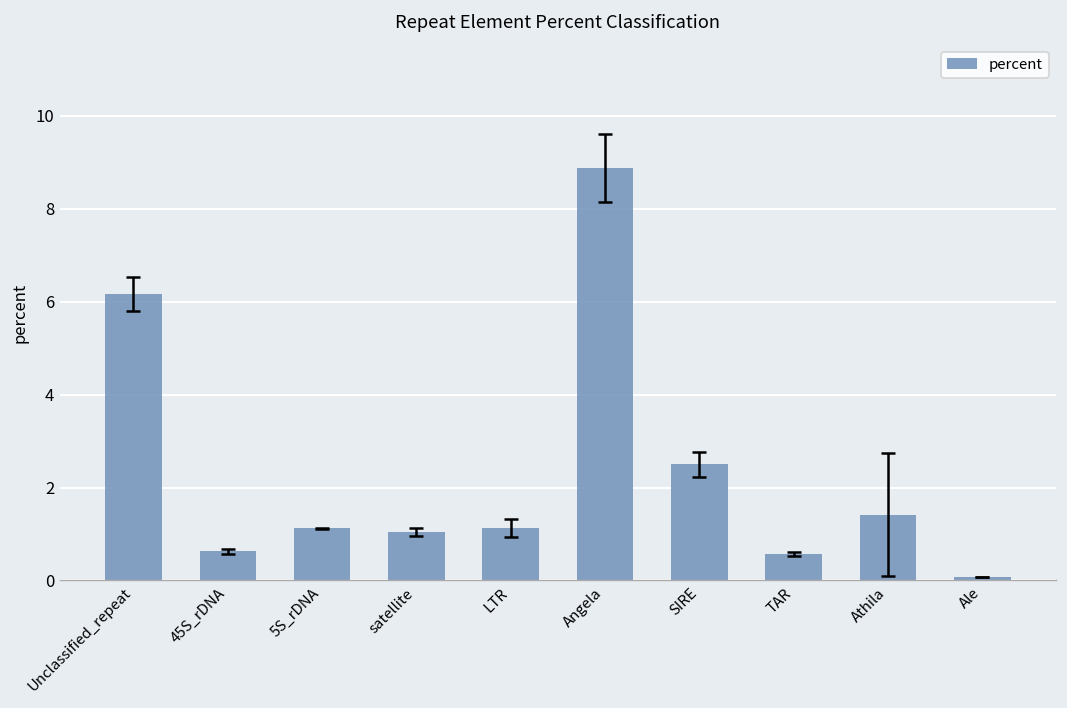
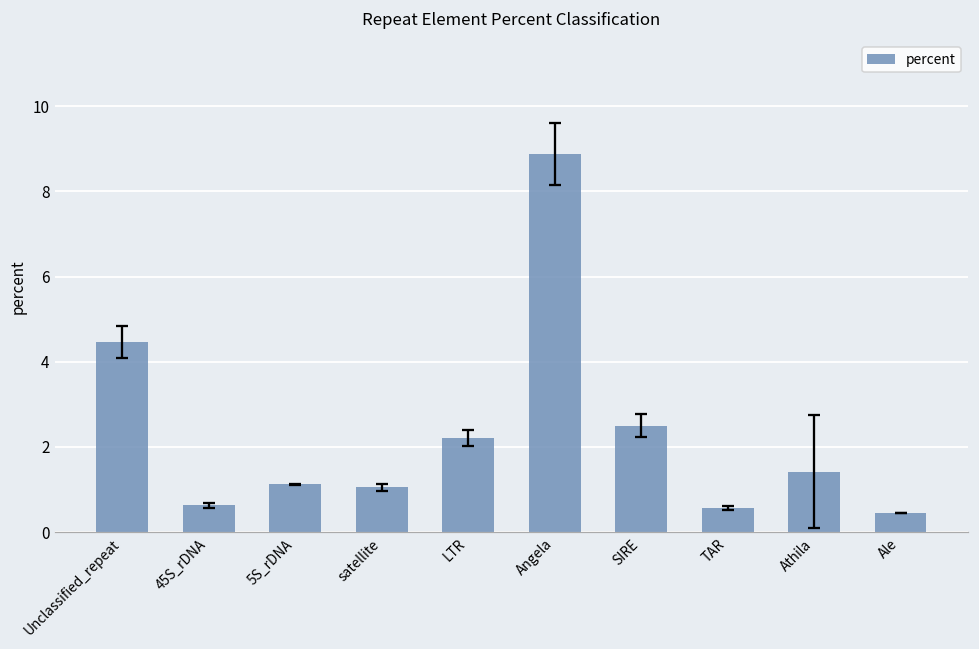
percent, Unclassified_repeat: 6.2 -> 4.5
percent, LTR: 1.1 -> 2.2
percent, Ale: 0.1 -> 0.5
